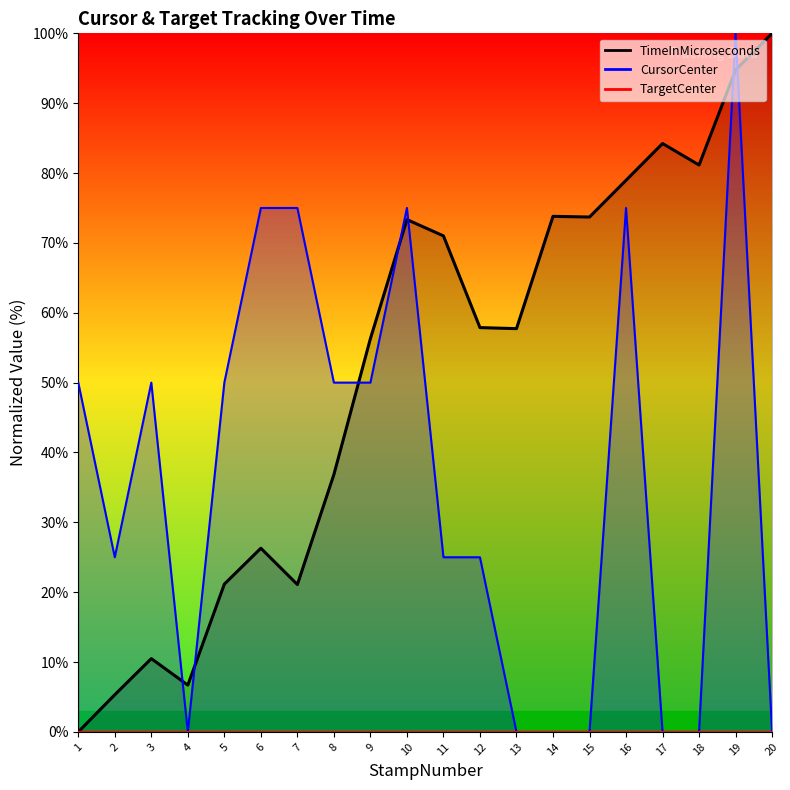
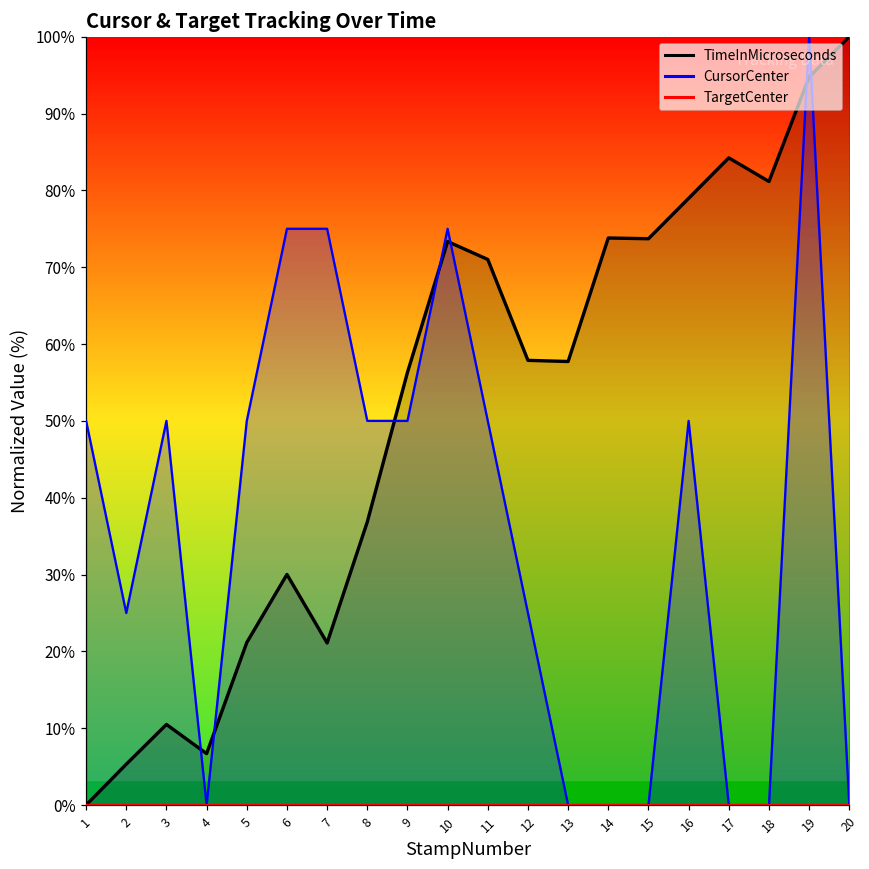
TimeInMicroseconds, 6: 26% -> 30%
CursorCenter, 11: 25% -> 50%
CursorCenter, 16: 75% -> 50%
